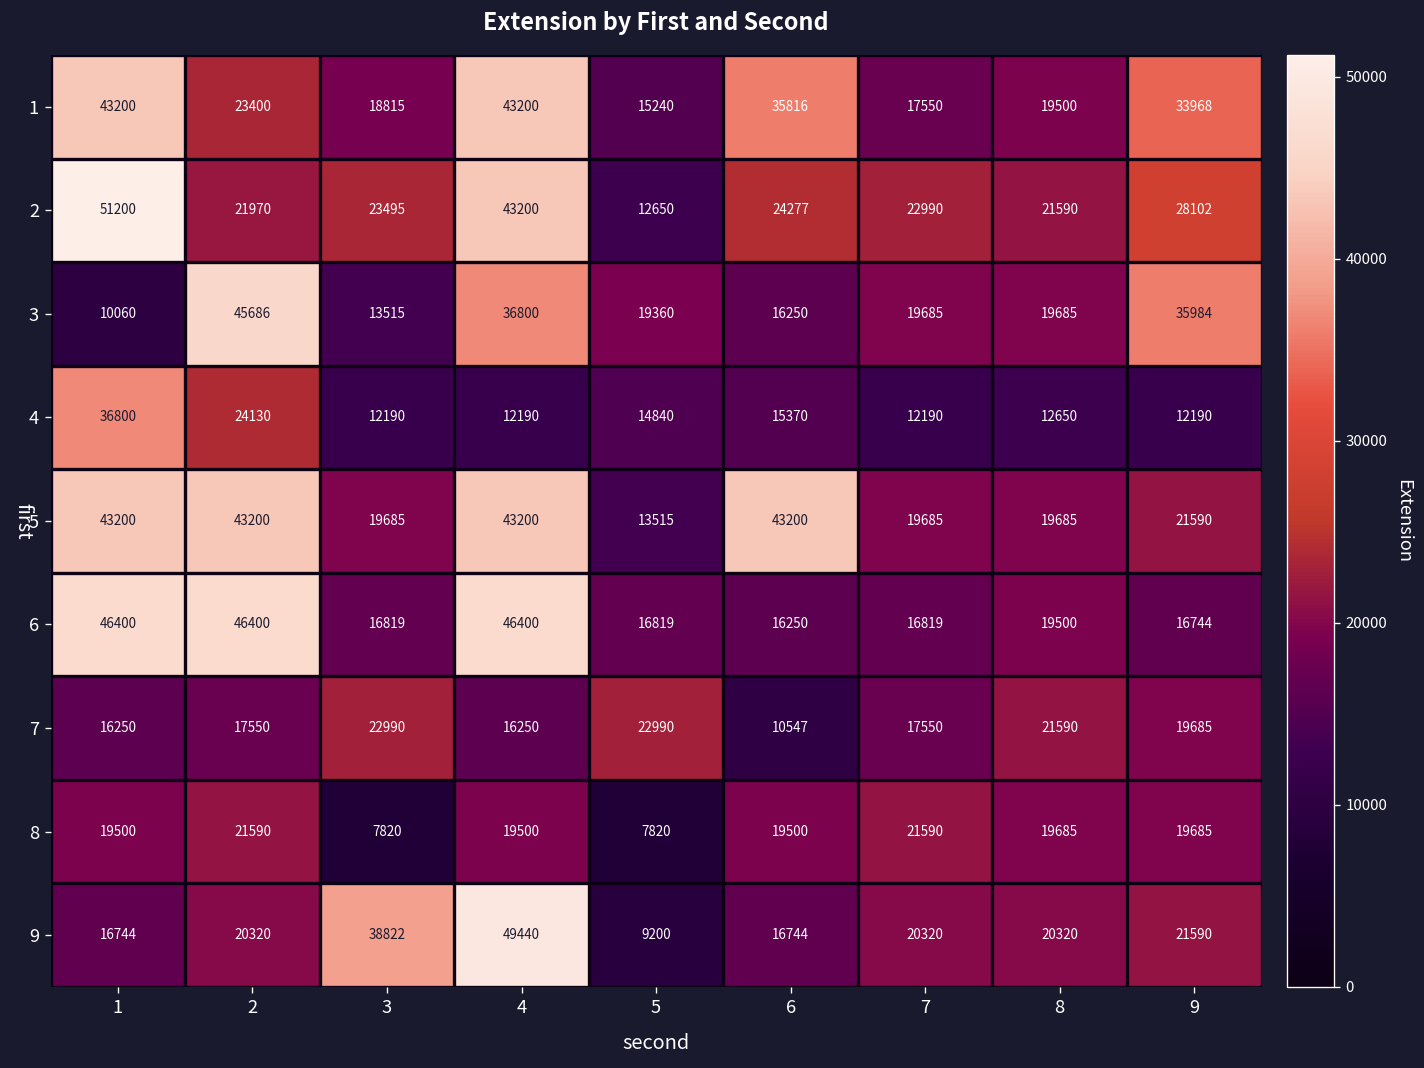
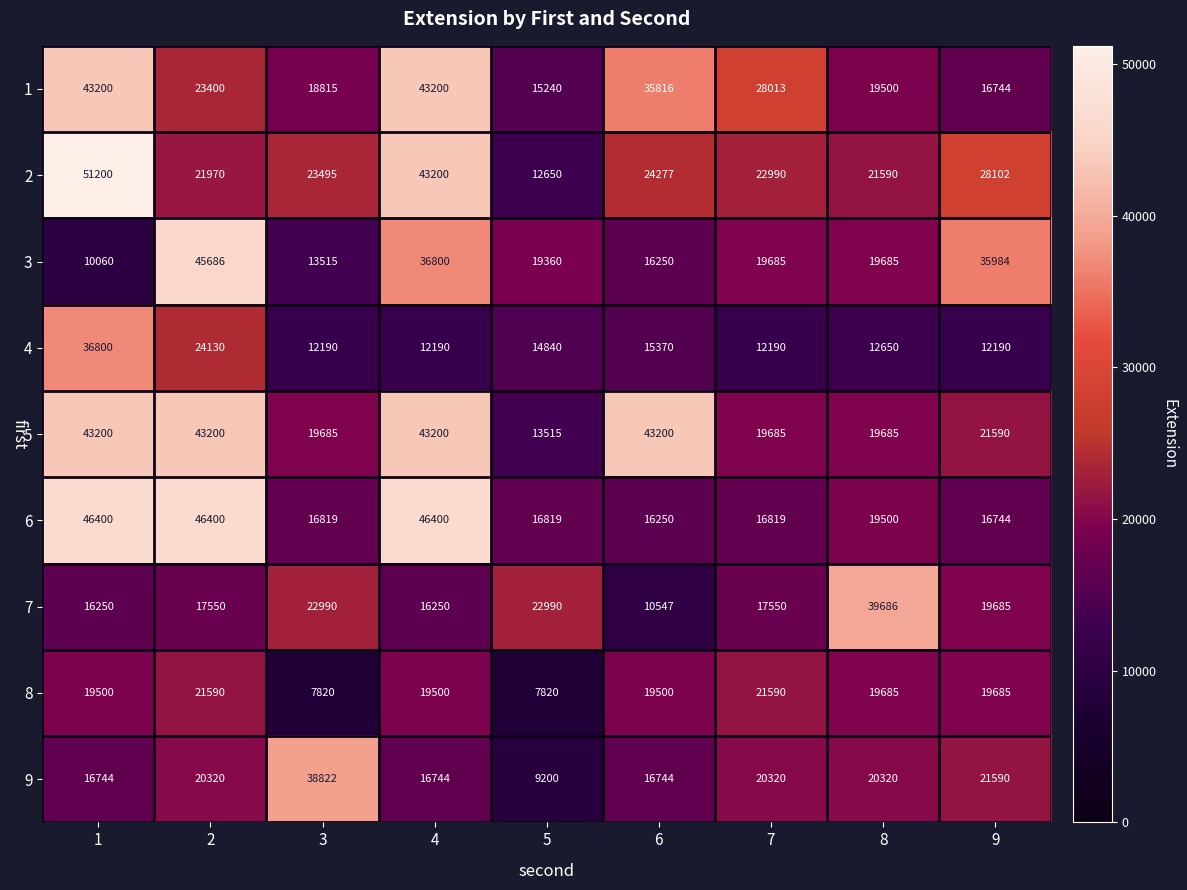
1, 7: 17550 -> 28013
1, 9: 33968 -> 16744
7, 8: 21590 -> 39686
9, 4: 49440 -> 16744
